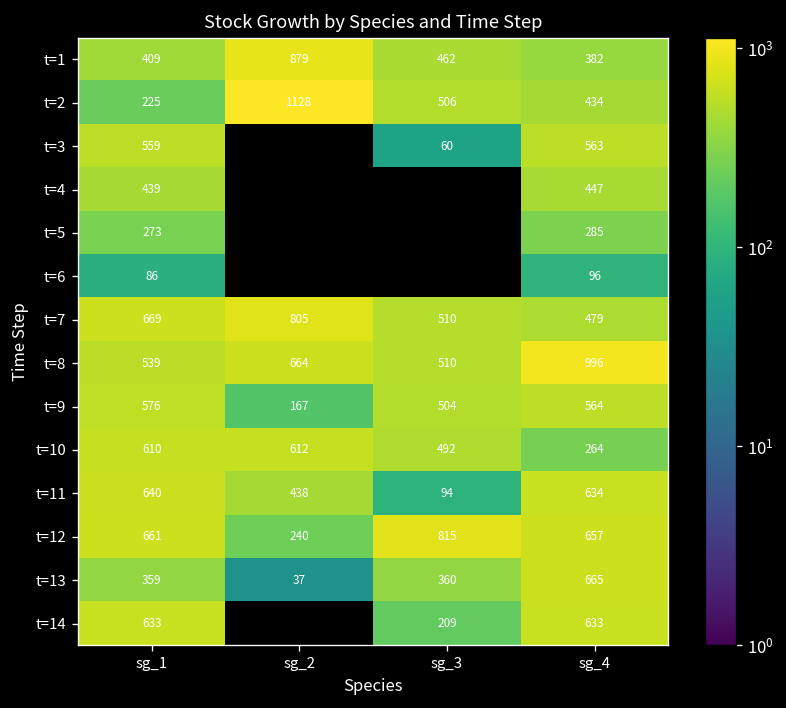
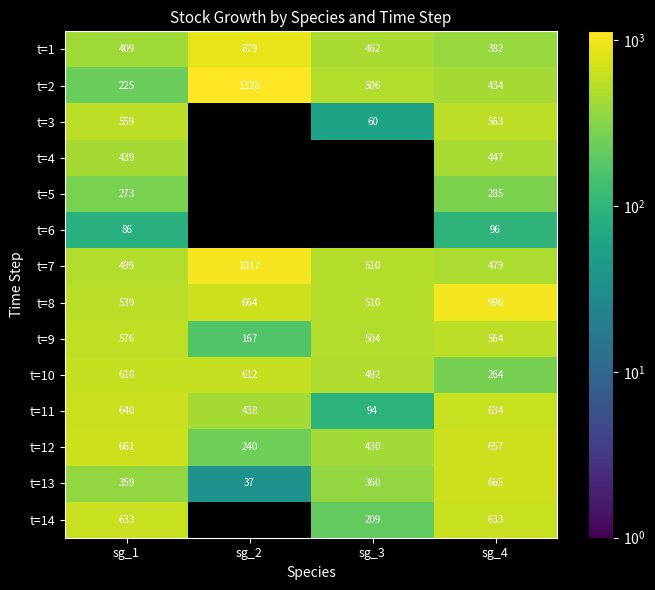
t=7, sg_1: 669 -> 499
t=7, sg_2: 805 -> 1017
t=12, sg_3: 815 -> 430
